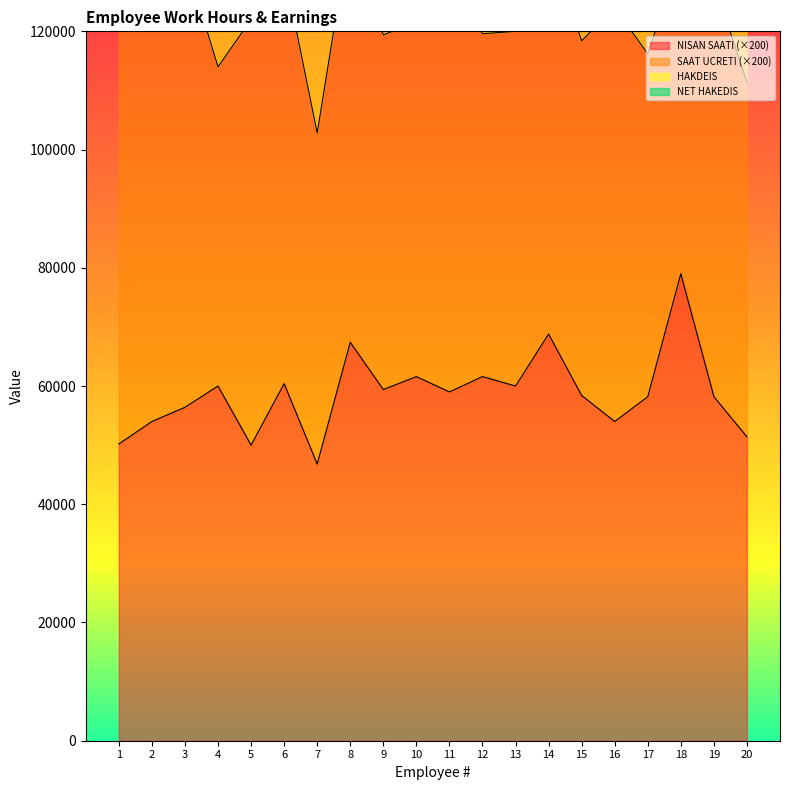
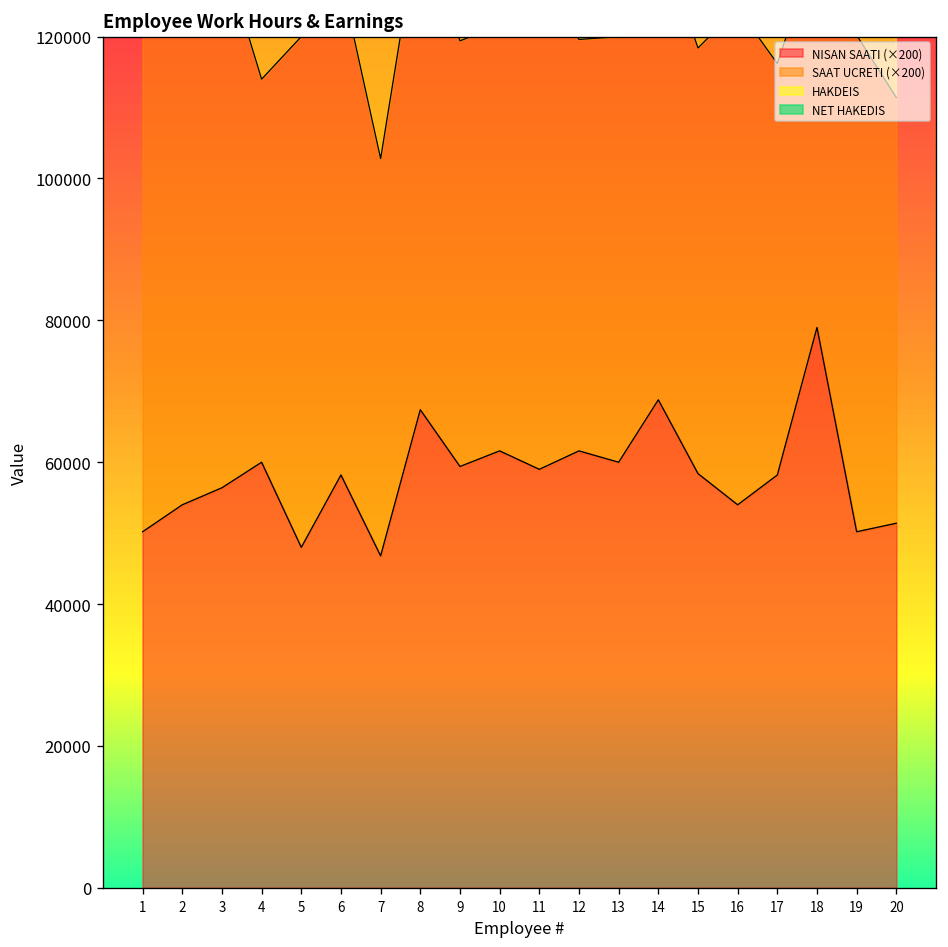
NISAN SAATI (×200), 5: 50000 -> 48000
NISAN SAATI (×200), 6: 60000 -> 58000
NISAN SAATI (×200), 19: 58000 -> 50000
